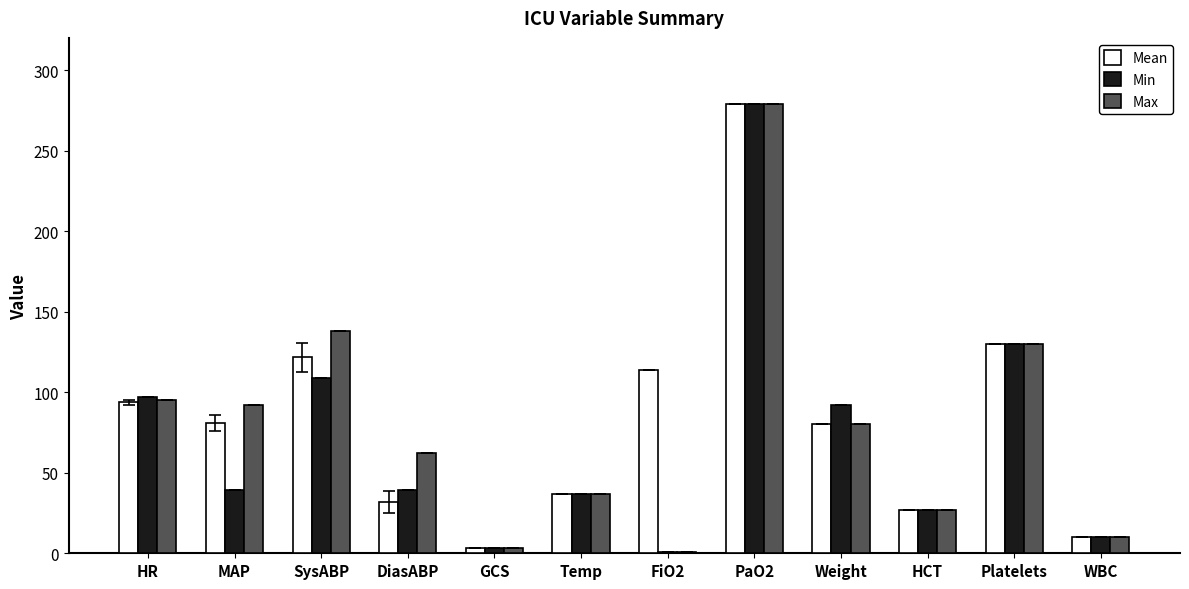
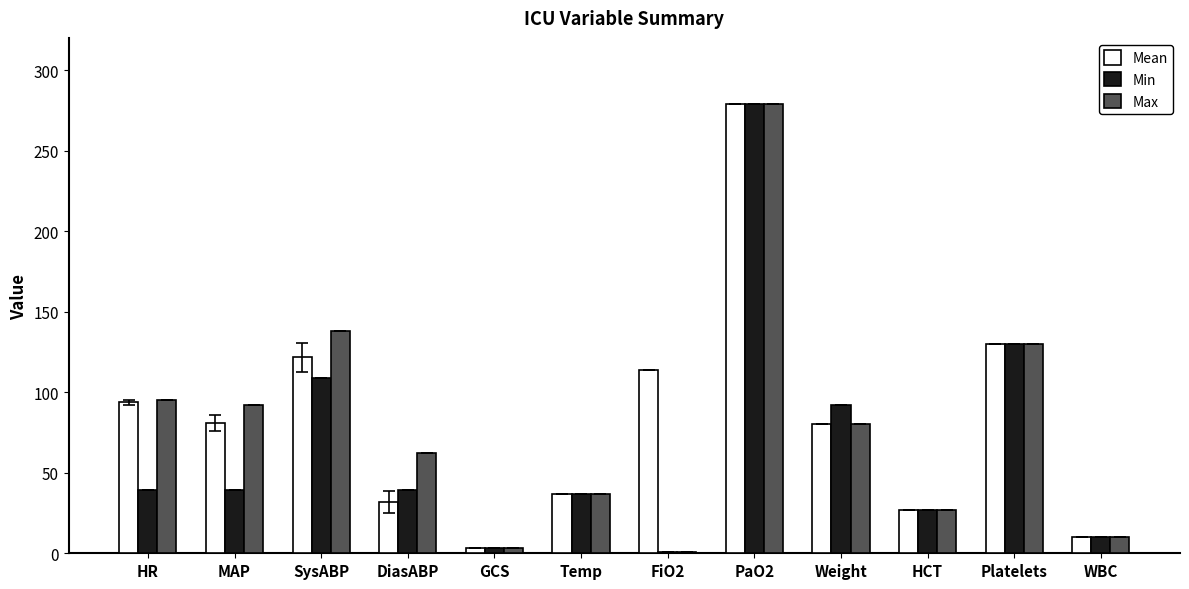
Min, HR: 97 -> 39
